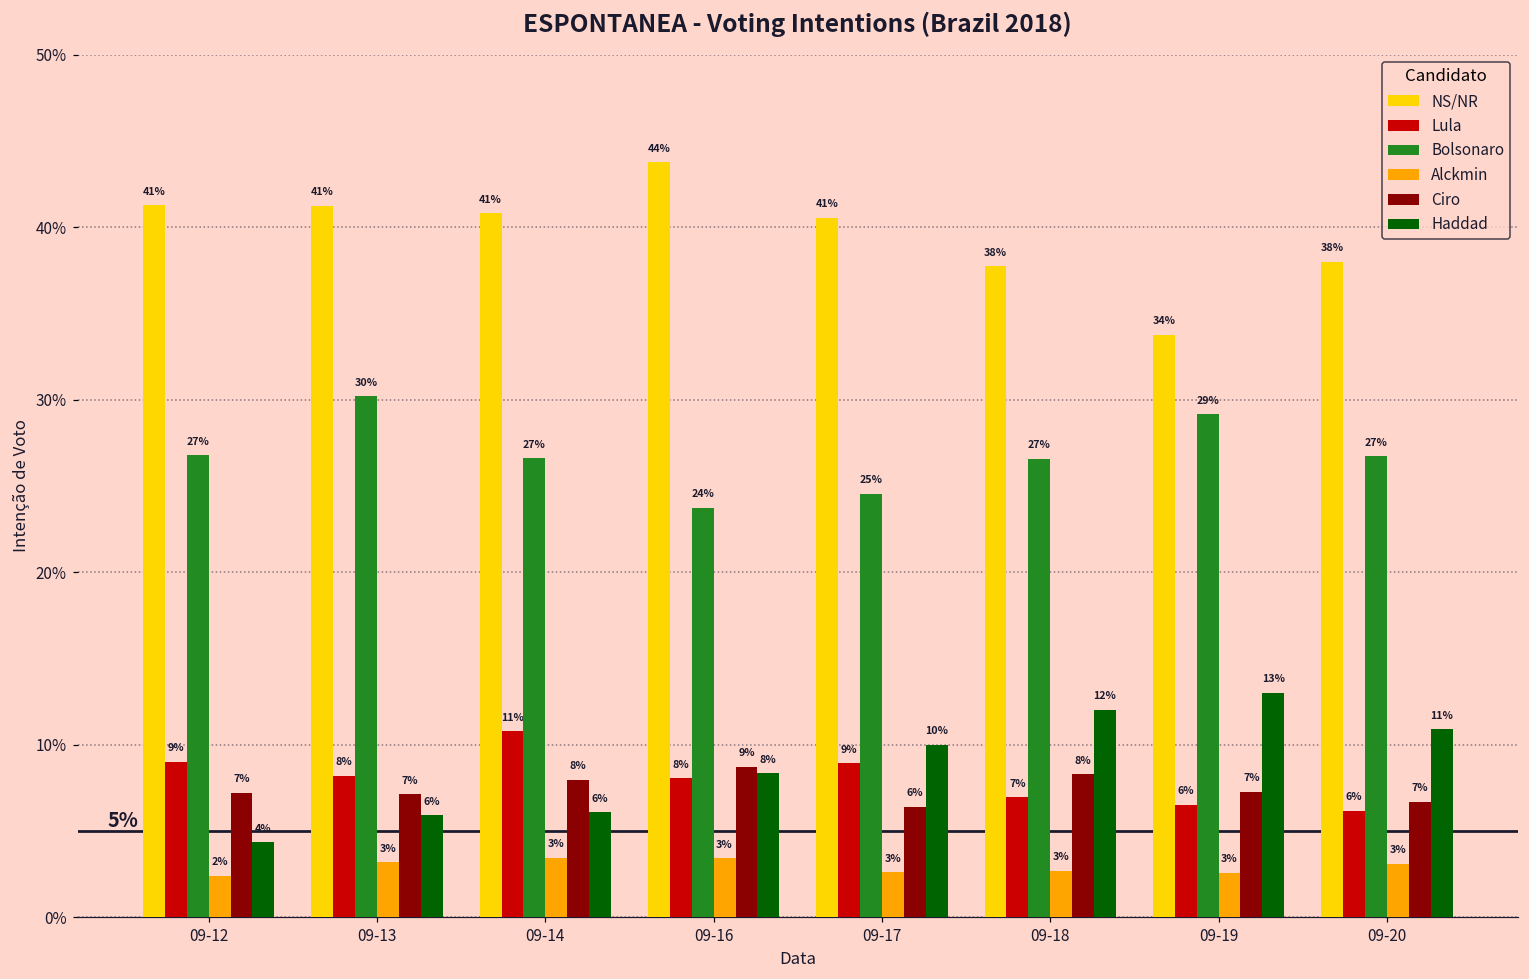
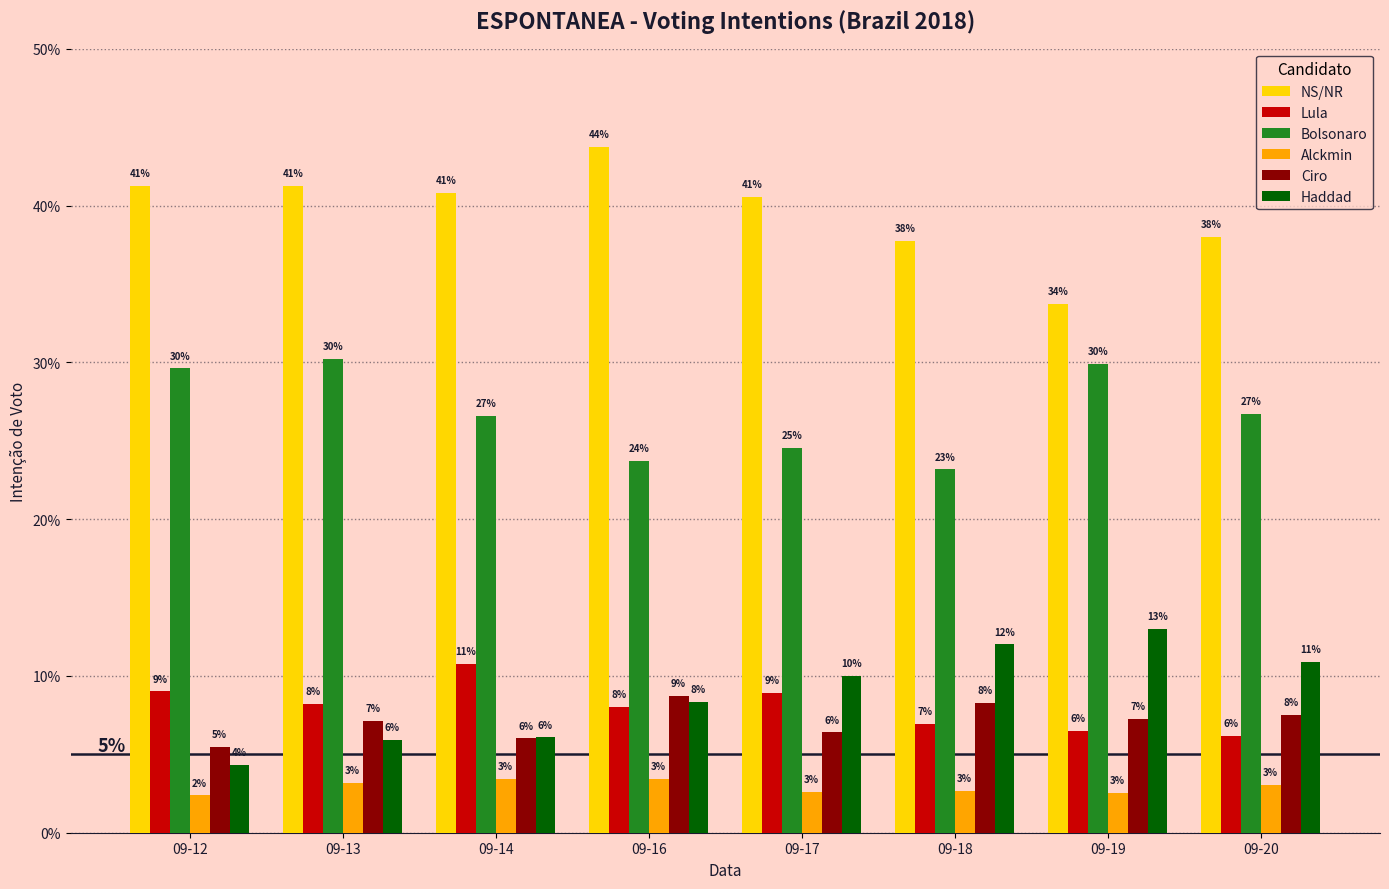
Bolsonaro, 09-12: 27% -> 30%
Ciro, 09-12: 7% -> 5%
Ciro, 09-14: 8% -> 6%
Bolsonaro, 09-18: 27% -> 23%
Bolsonaro, 09-19: 29% -> 30%
Ciro, 09-20: 7% -> 8%
